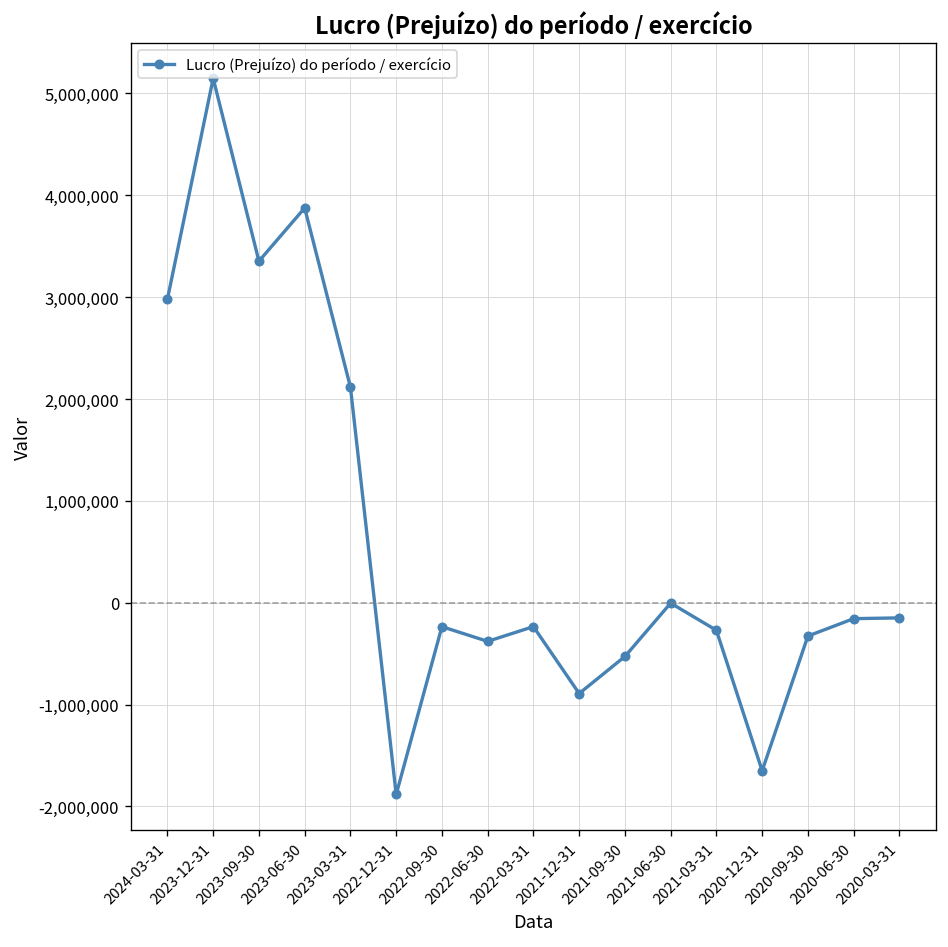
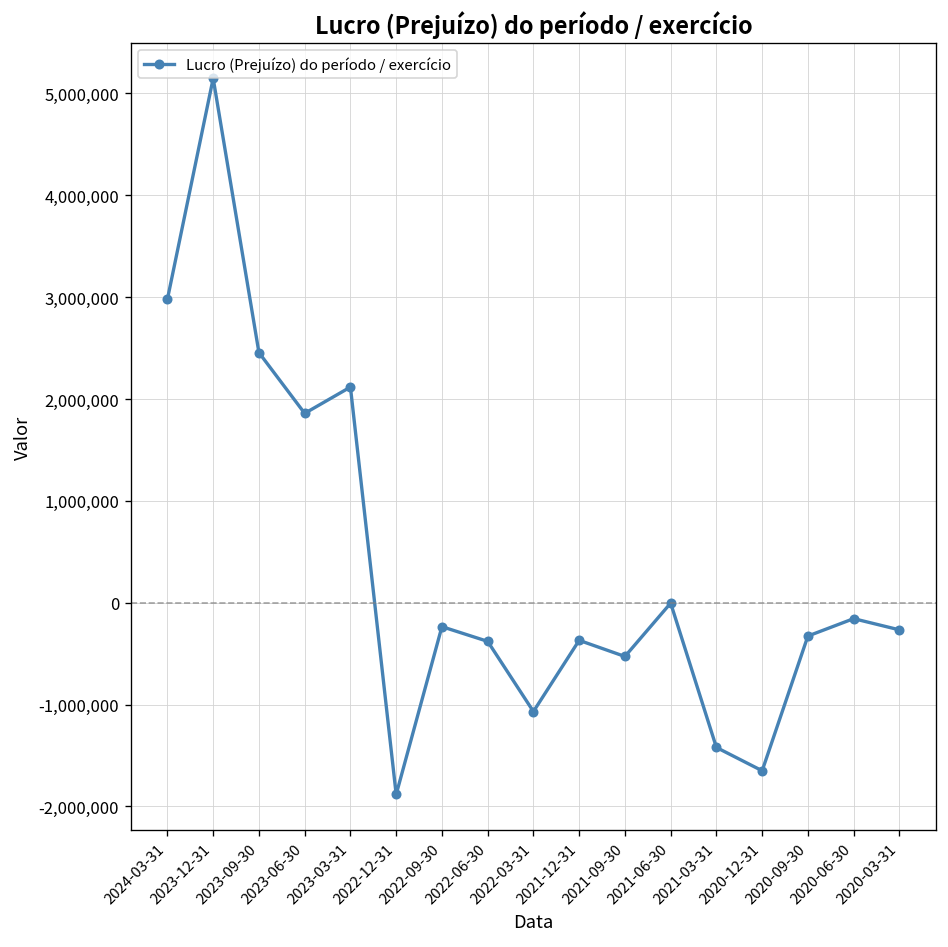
2023-09-30: 3,400,000 -> 2,500,000
2023-06-30: 3,900,000 -> 1,900,000
2022-03-31: -200,000 -> -1,100,000
2021-12-31: -900,000 -> -400,000
2021-03-31: -300,000 -> -1,400,000
2020-03-31: -100,000 -> -300,000
